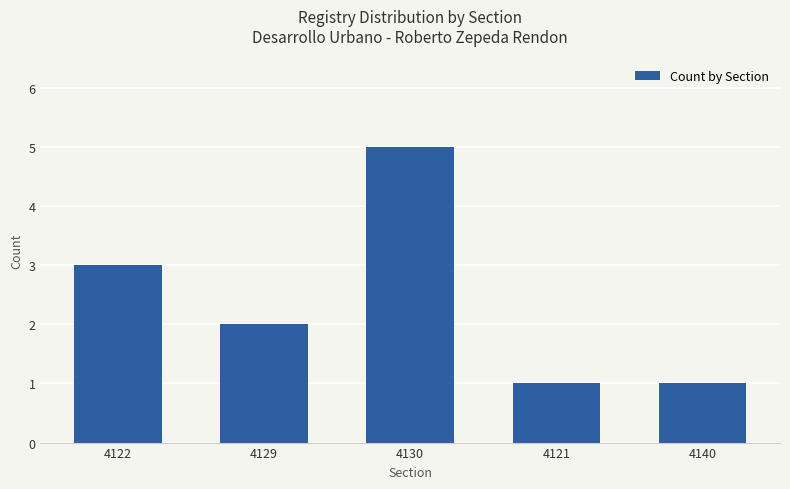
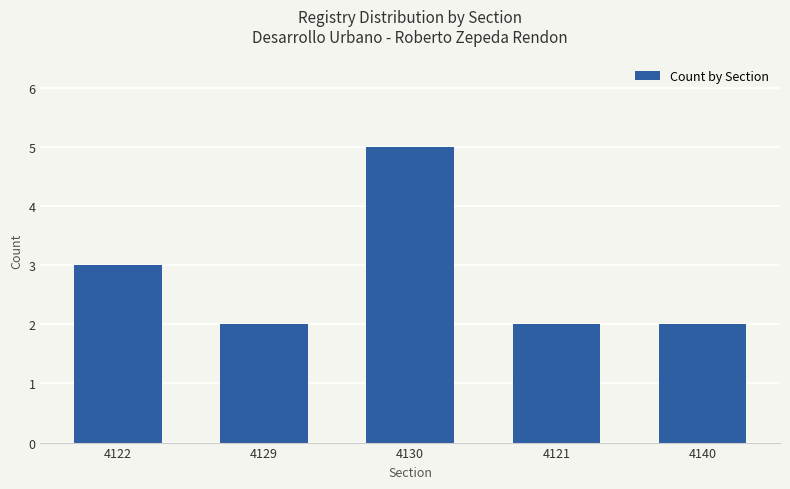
4121: 1 -> 2
4140: 1 -> 2
